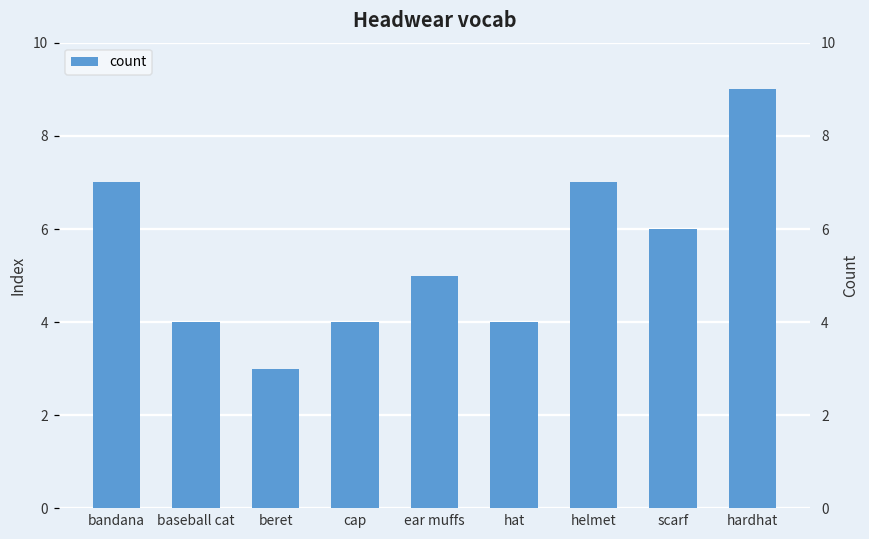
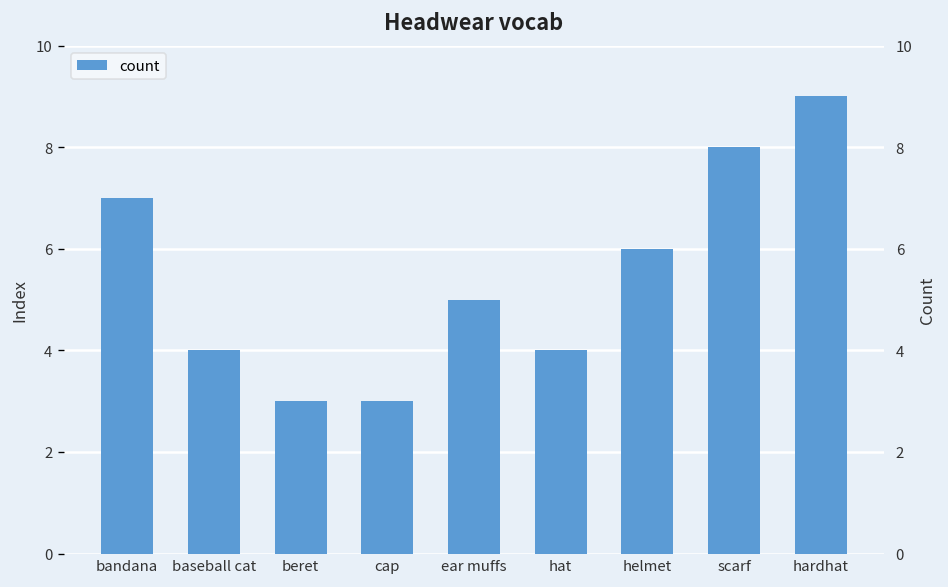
cap: 4 -> 3
helmet: 7 -> 6
scarf: 6 -> 8
